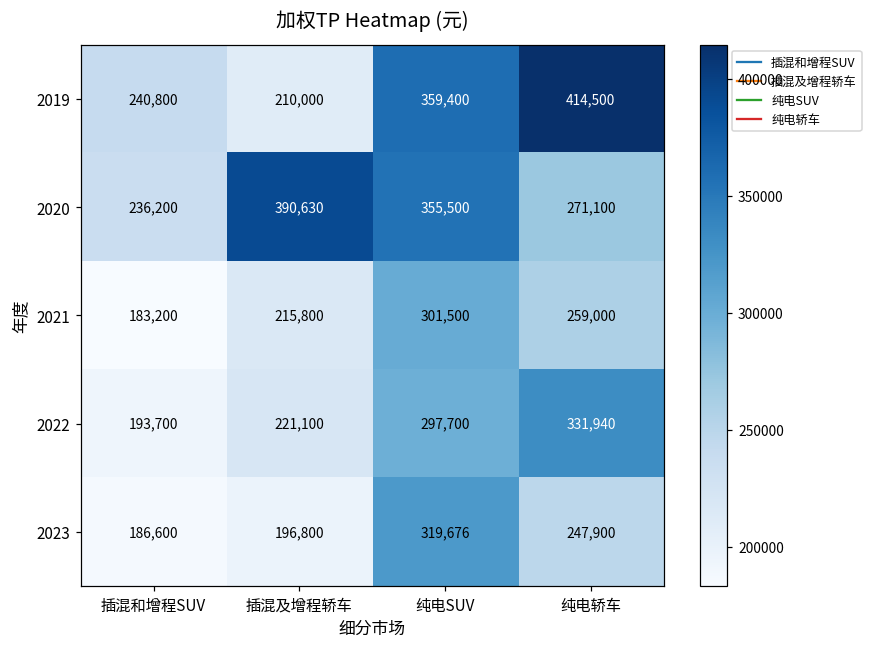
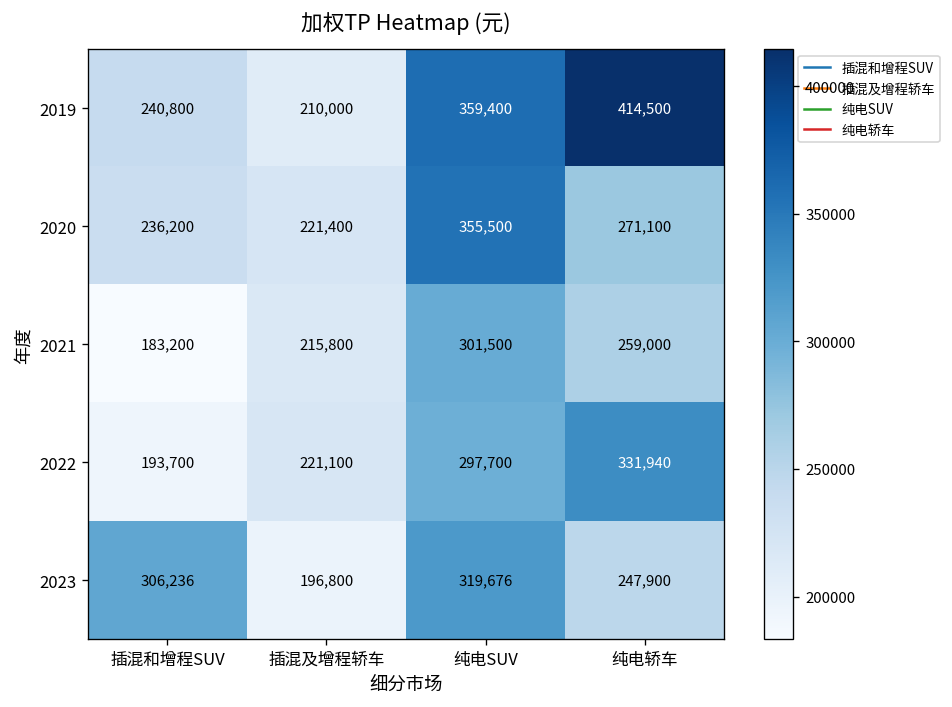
2020, 插混及增程轿车: 390,630 -> 221,400
2023, 插混和增程SUV: 186,600 -> 306,236
